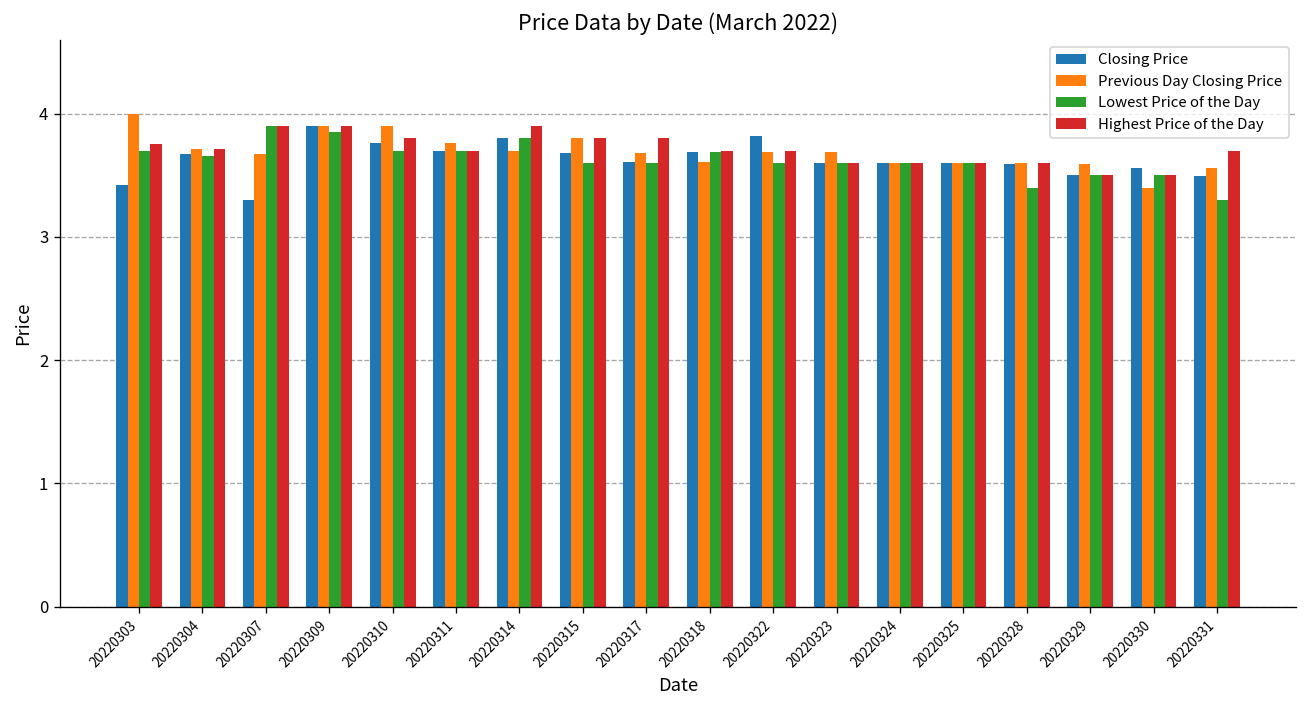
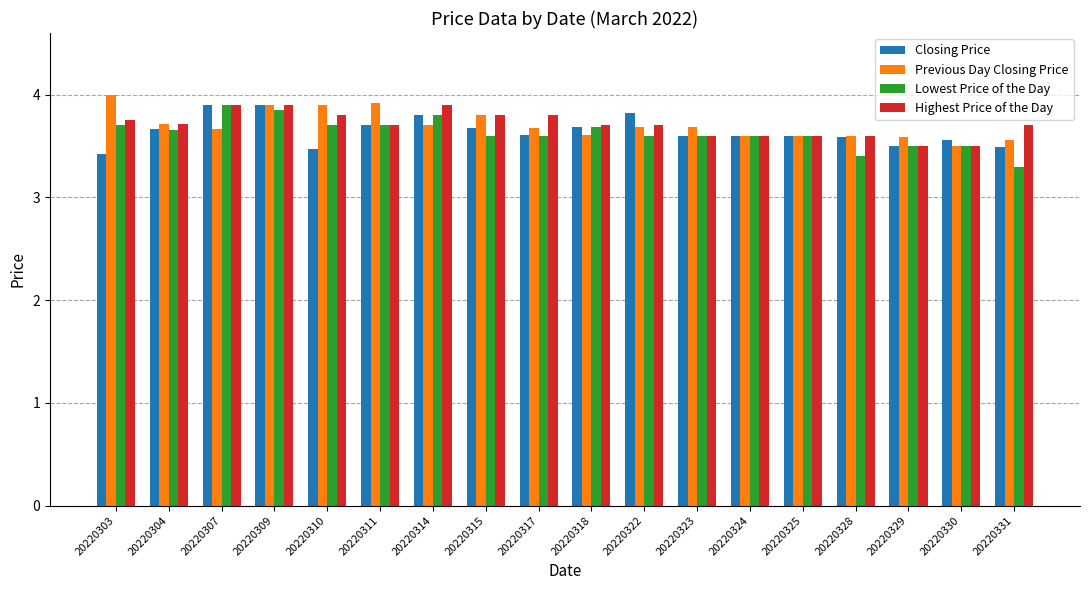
Closing Price, 20220307: 3.3 -> 3.9
Closing Price, 20220310: 3.76 -> 3.47
Previous Day Closing Price, 20220311: 3.76 -> 3.92
Previous Day Closing Price, 20220330: 3.4 -> 3.5
